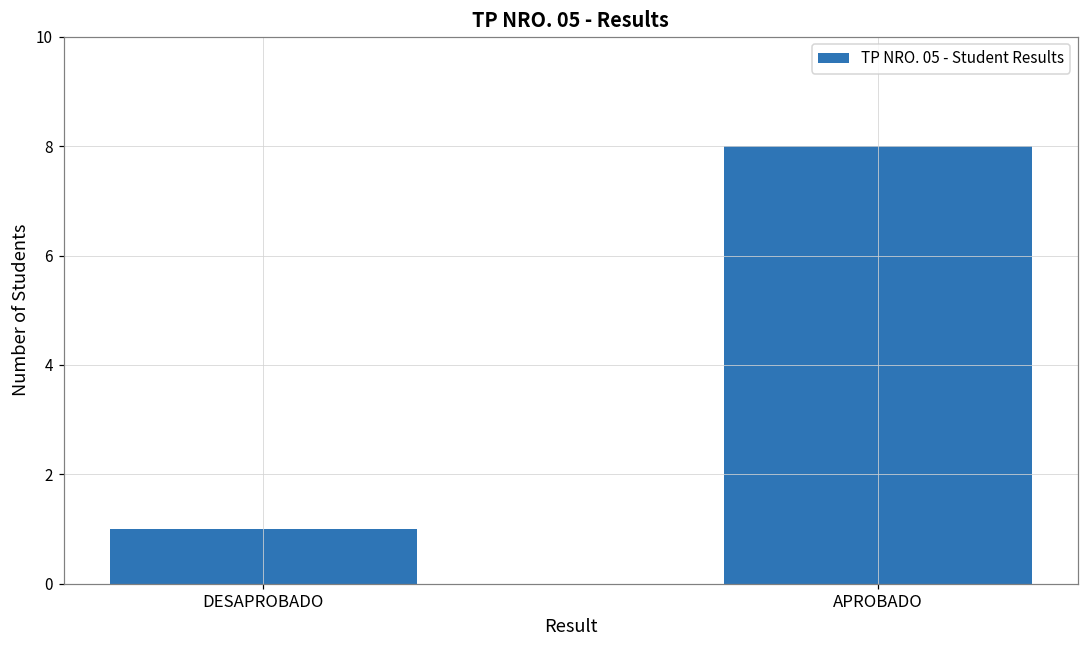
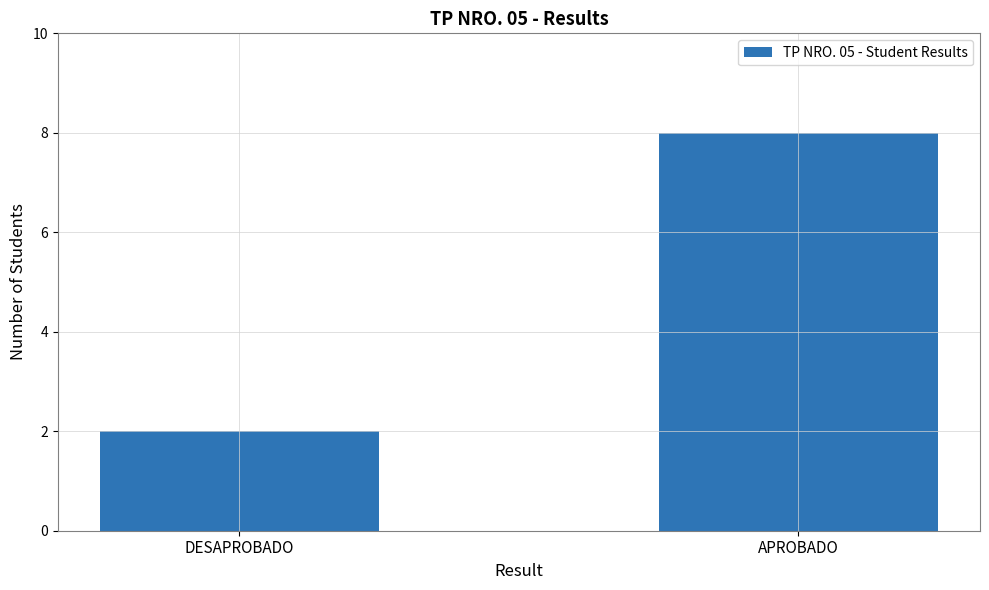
DESAPROBADO: 1 -> 2
